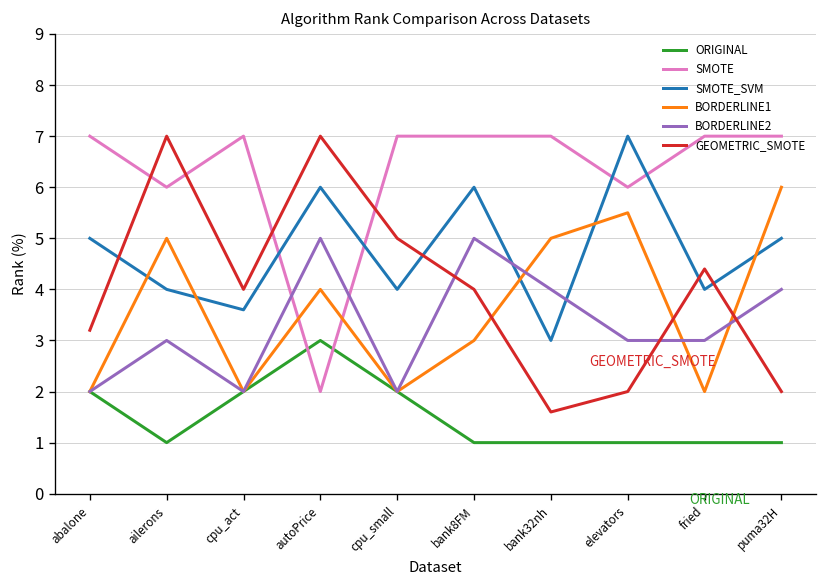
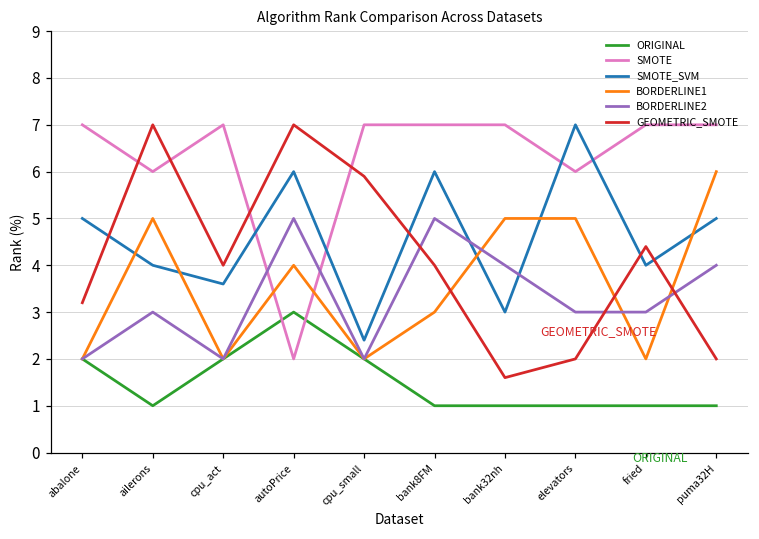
SMOTE_SVM, cpu_small: 4.0 -> 2.4
GEOMETRIC_SMOTE, cpu_small: 5.0 -> 5.9
BORDERLINE1, elevators: 5.5 -> 5.0
